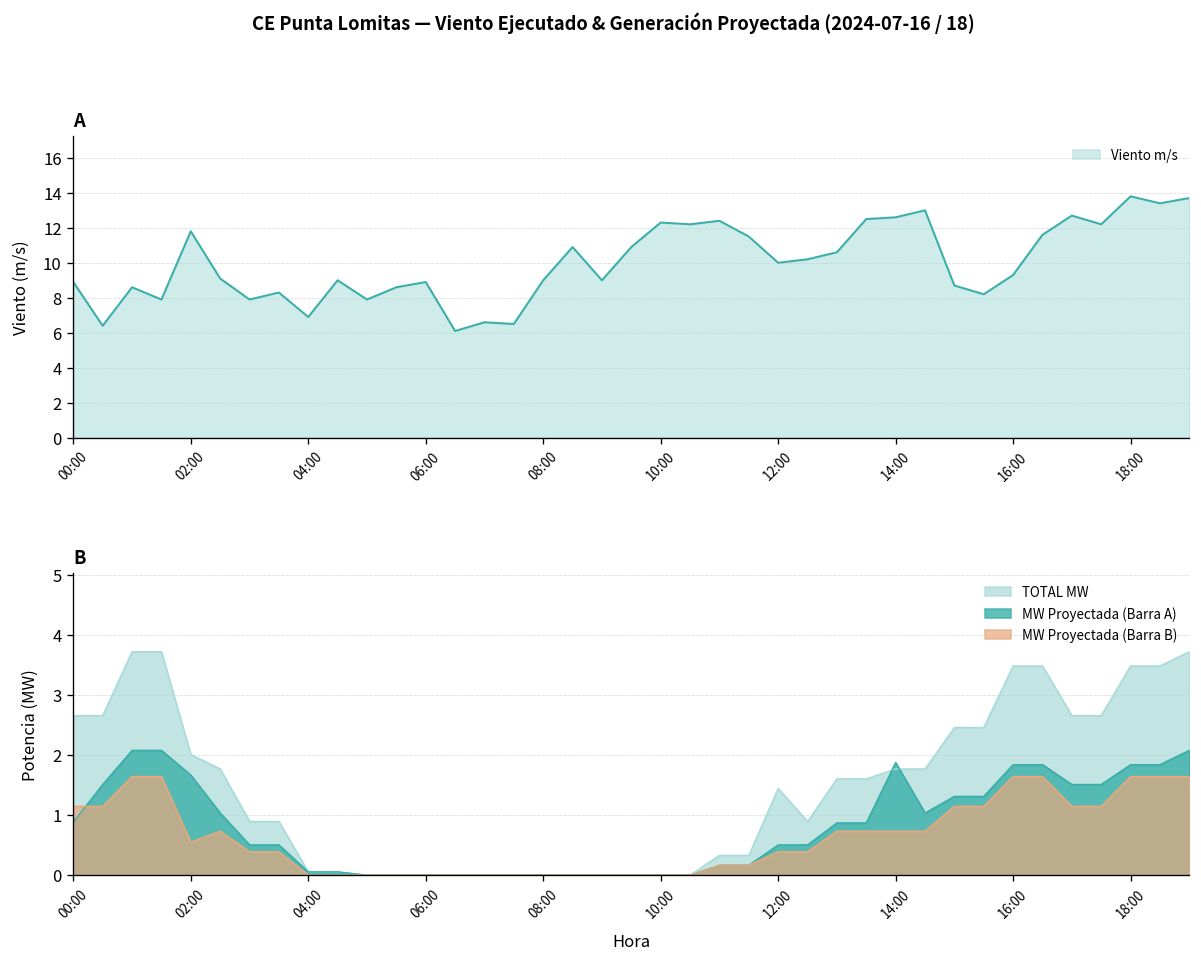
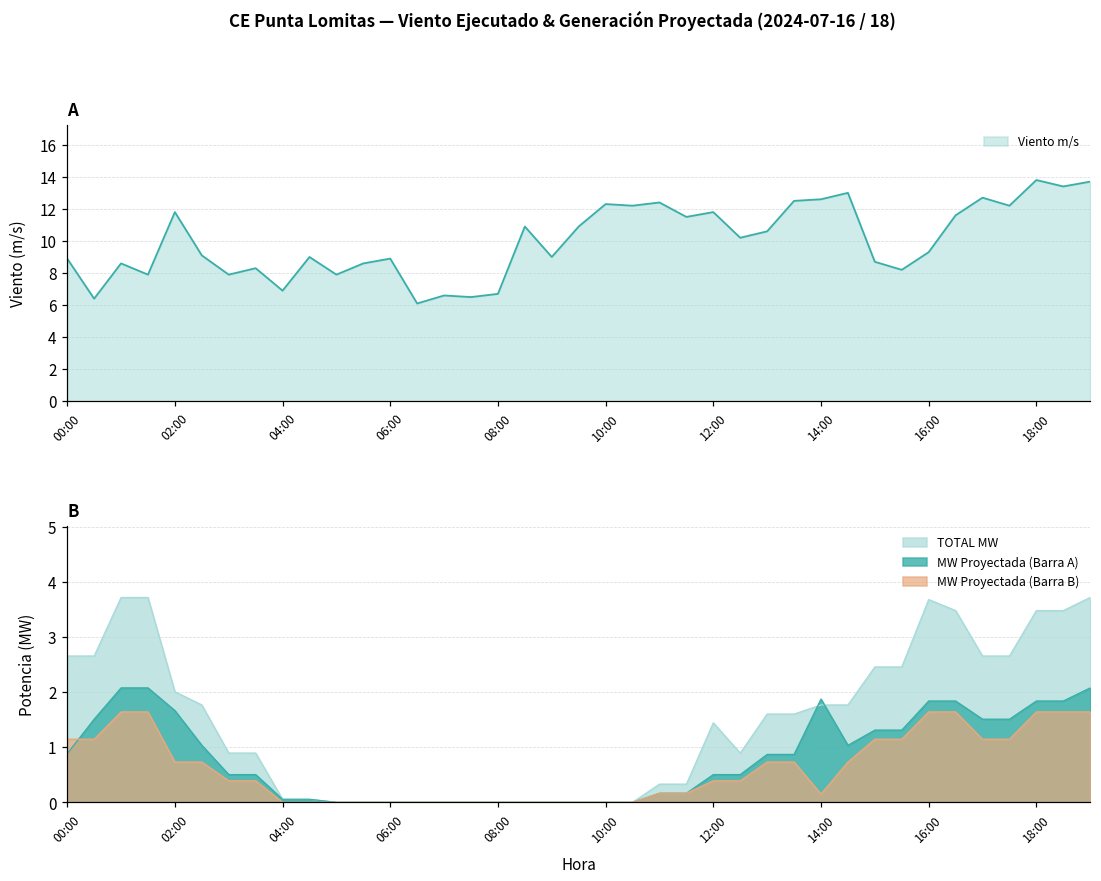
A, 08:00: 9.0 -> 6.7
A, 12:00: 10.0 -> 11.8
B, MW Proyectada (Barra B), 02:00: 0.6 -> 0.7
B, MW Proyectada (Barra B), 14:00: 0.7 -> 0.2
B, TOTAL MW, 16:00: 3.5 -> 3.7
